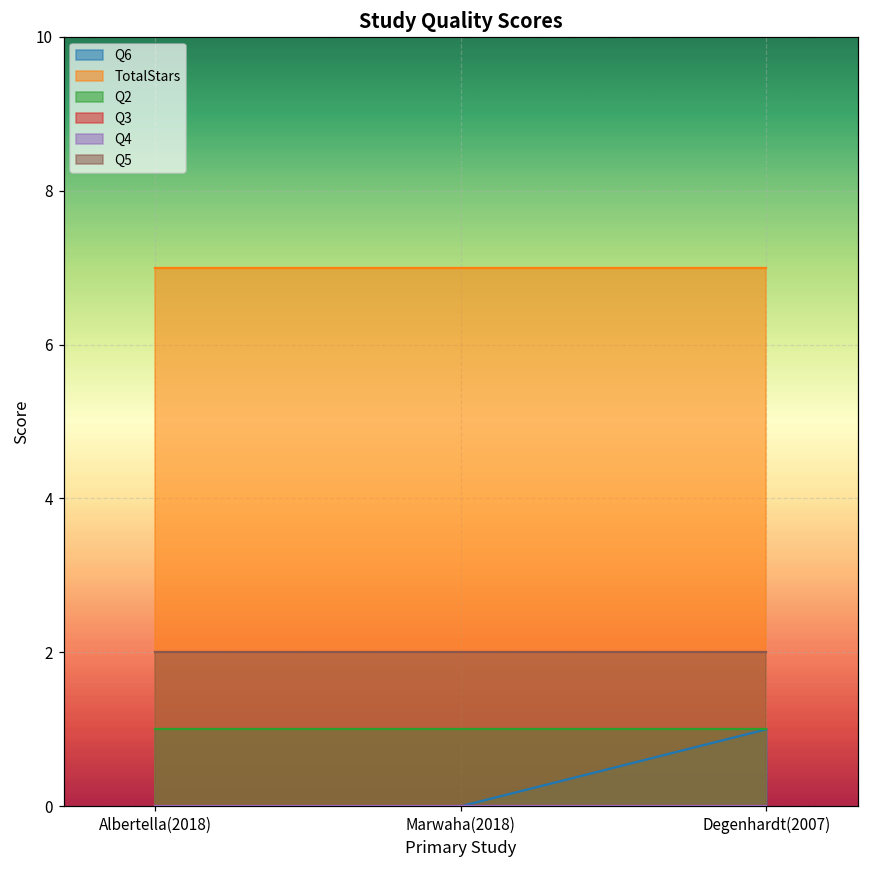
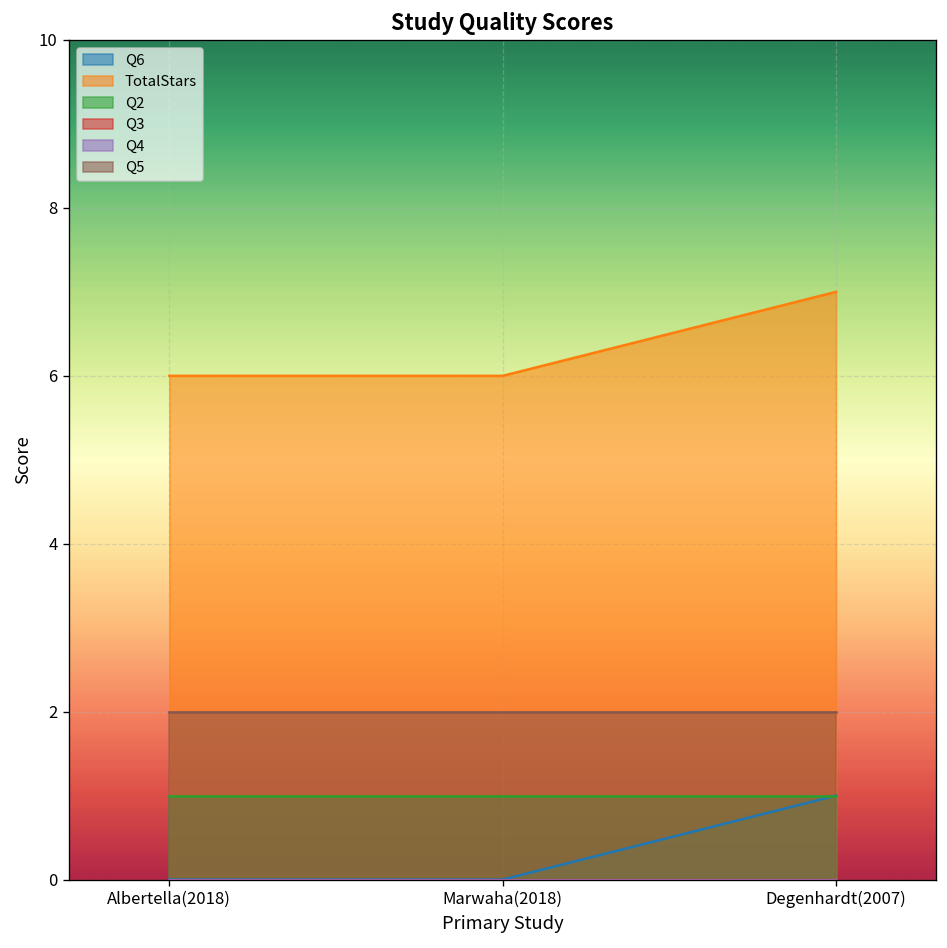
TotalStars, Albertella(2018): 7 -> 6
TotalStars, Marwaha(2018): 7 -> 6
